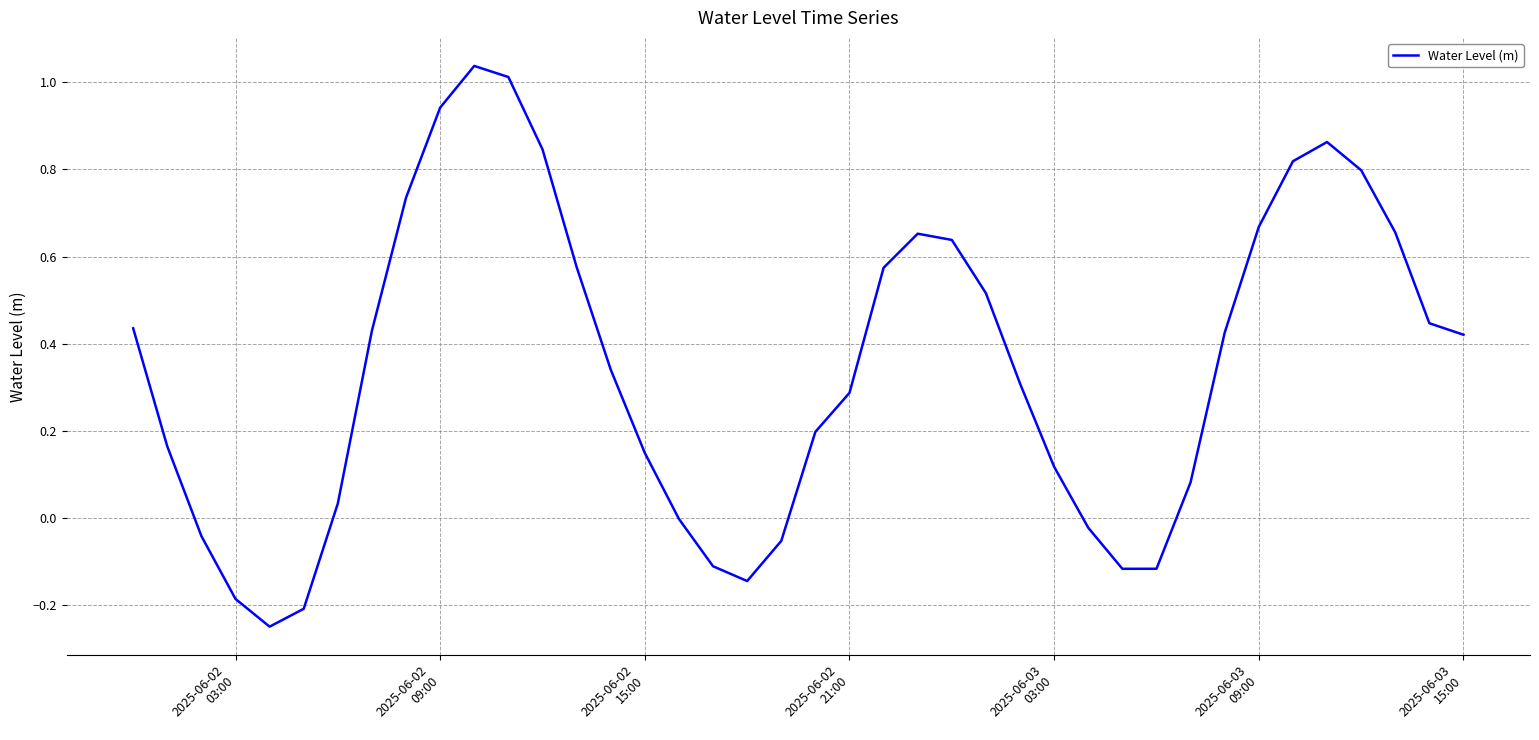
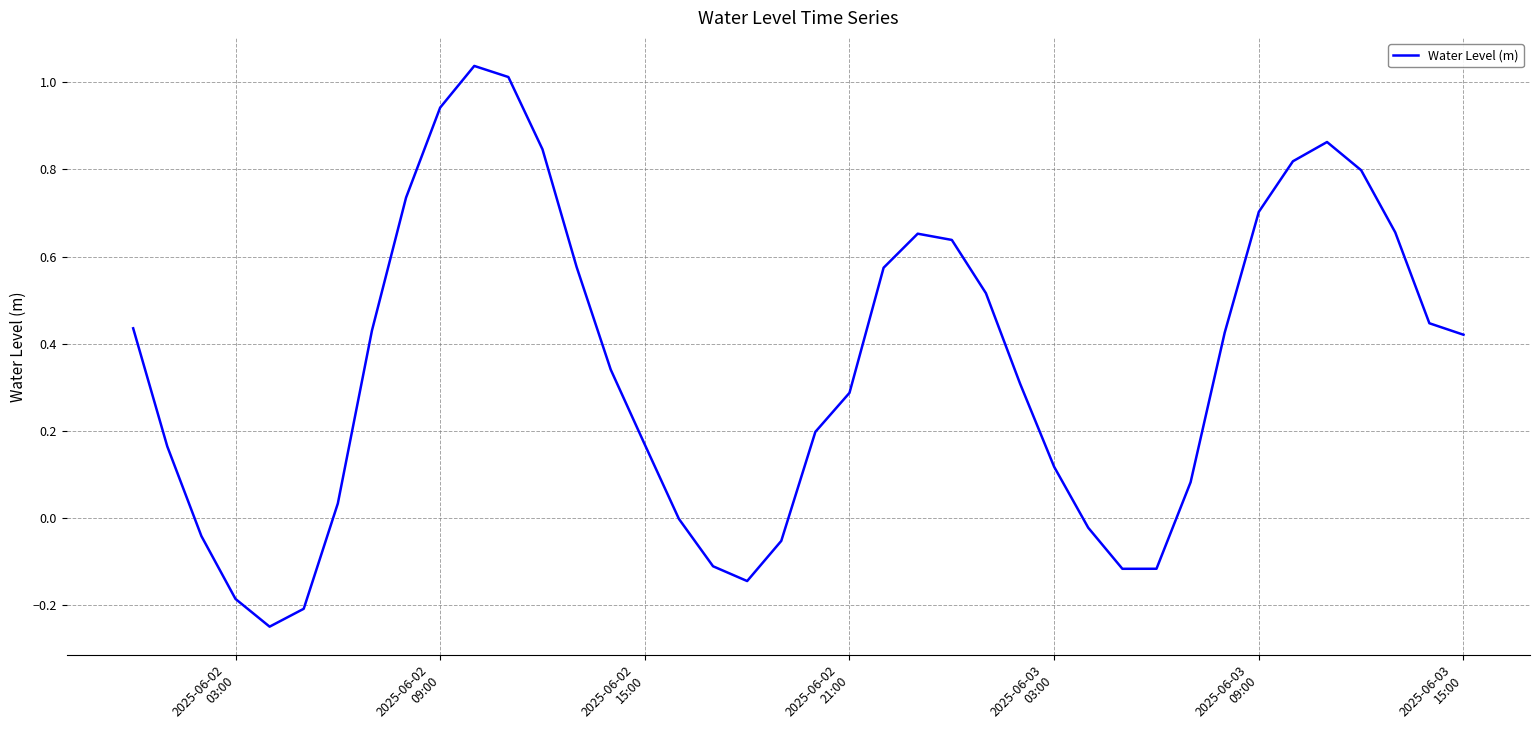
2025-06-02 15:00: 0.15 -> 0.17
2025-06-03 09:00: 0.67 -> 0.70
